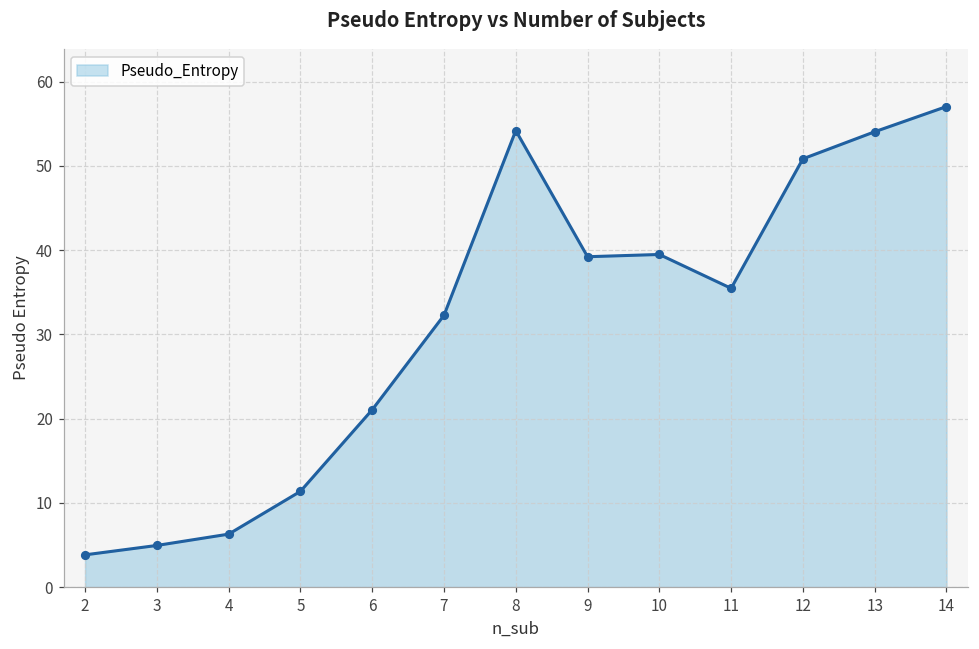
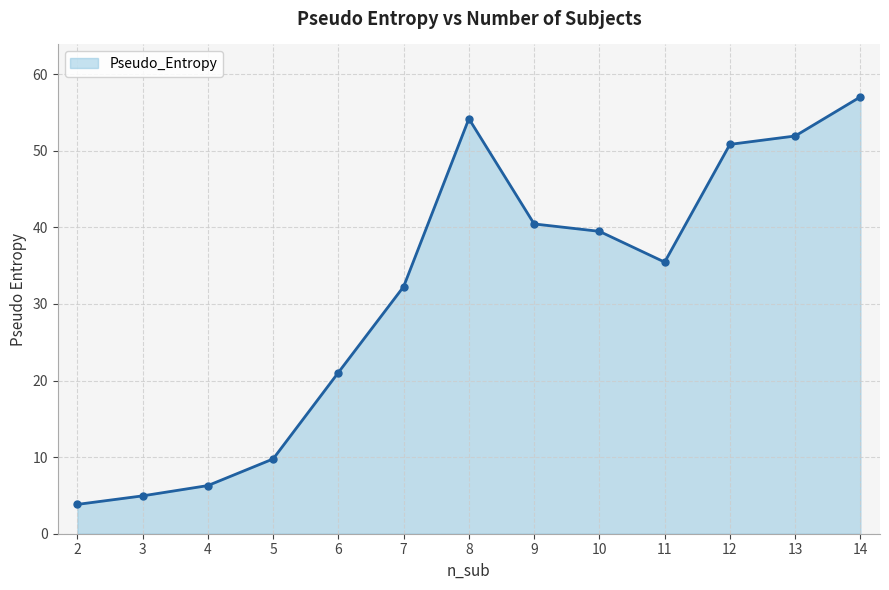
5: 11 -> 10
9: 39 -> 40
13: 54 -> 52
